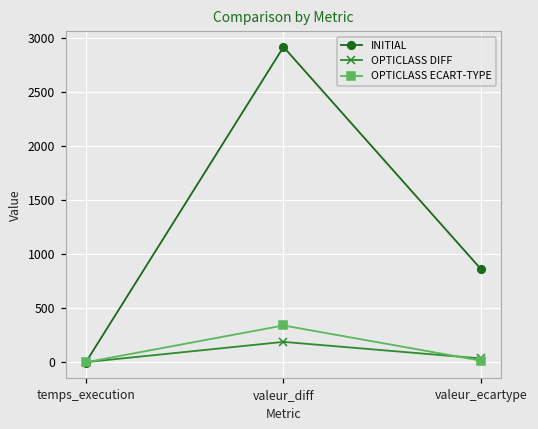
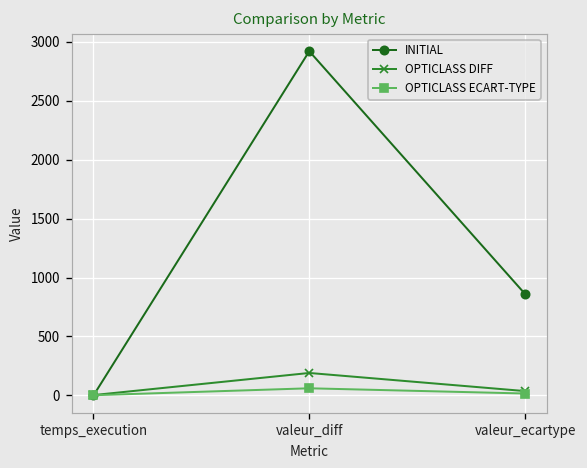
OPTICLASS ECART-TYPE, valeur_diff: 300 -> 100
